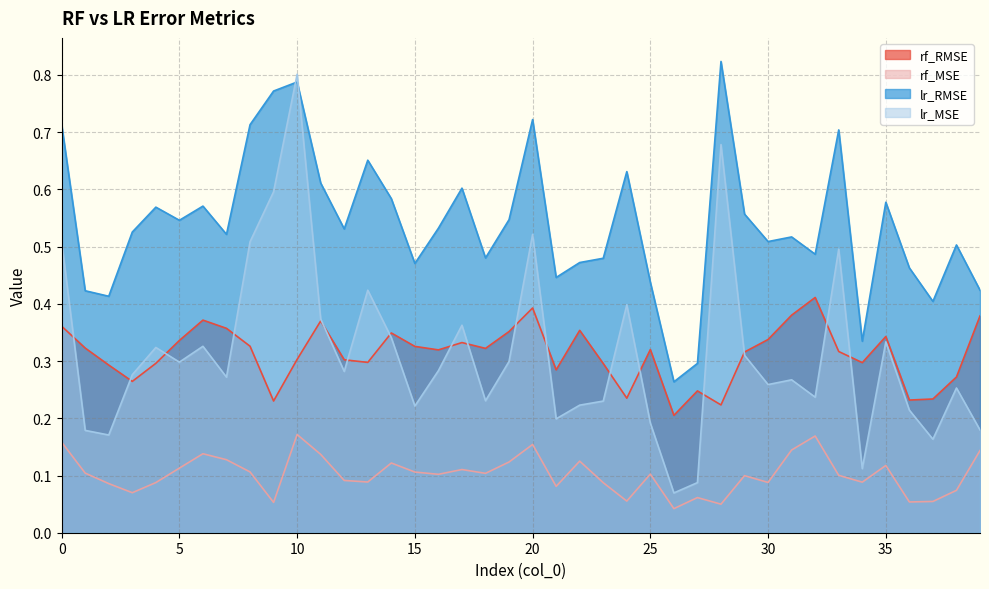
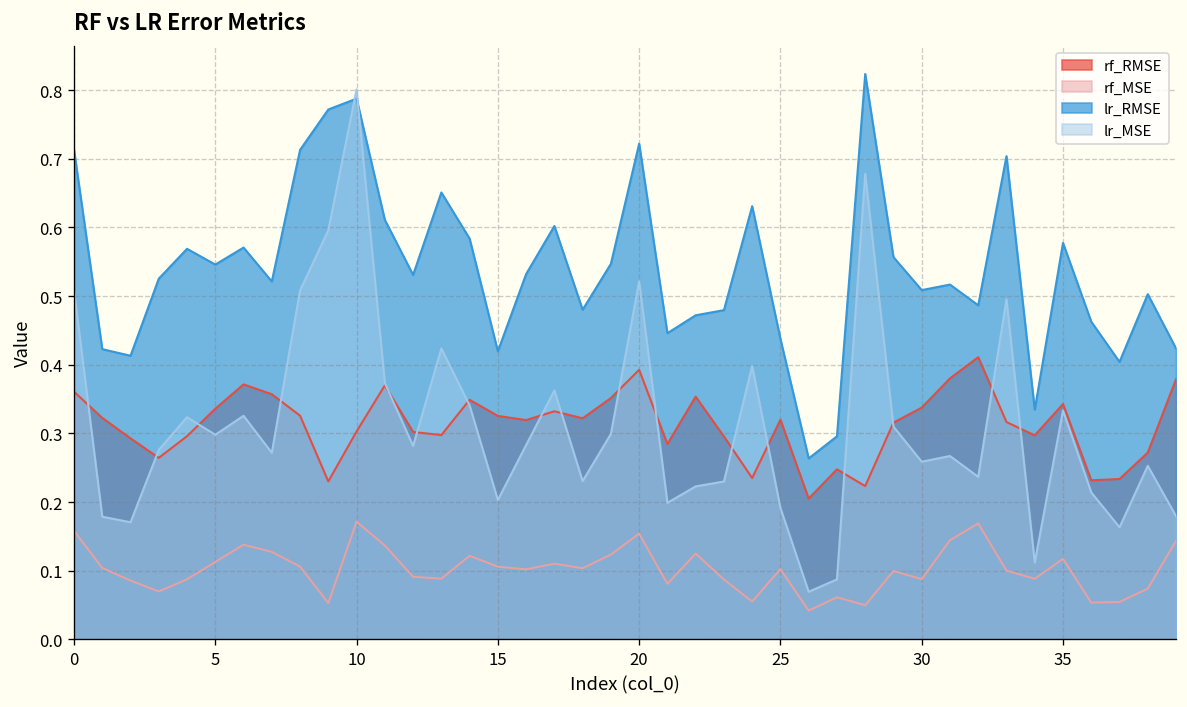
lr_RMSE, 15: 0.47 -> 0.42
lr_MSE, 15: 0.22 -> 0.20
